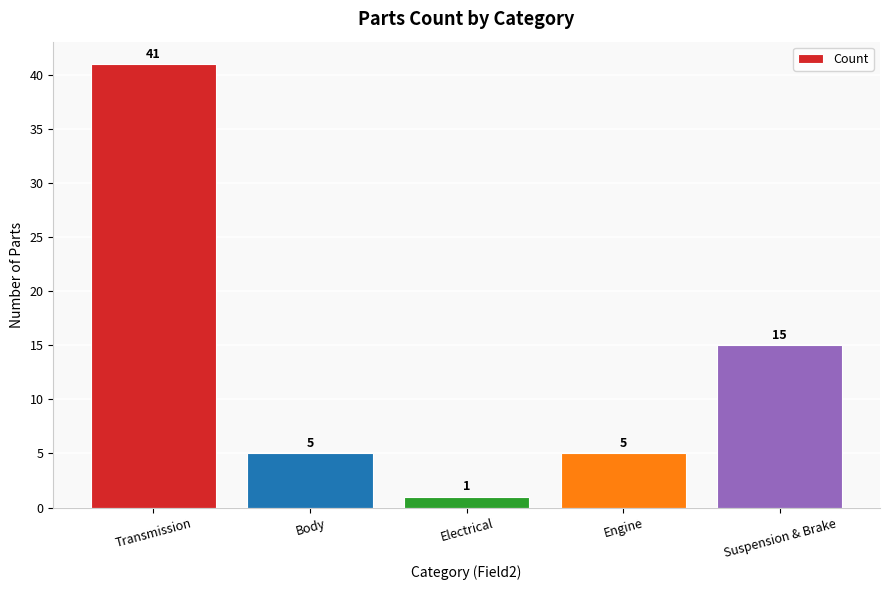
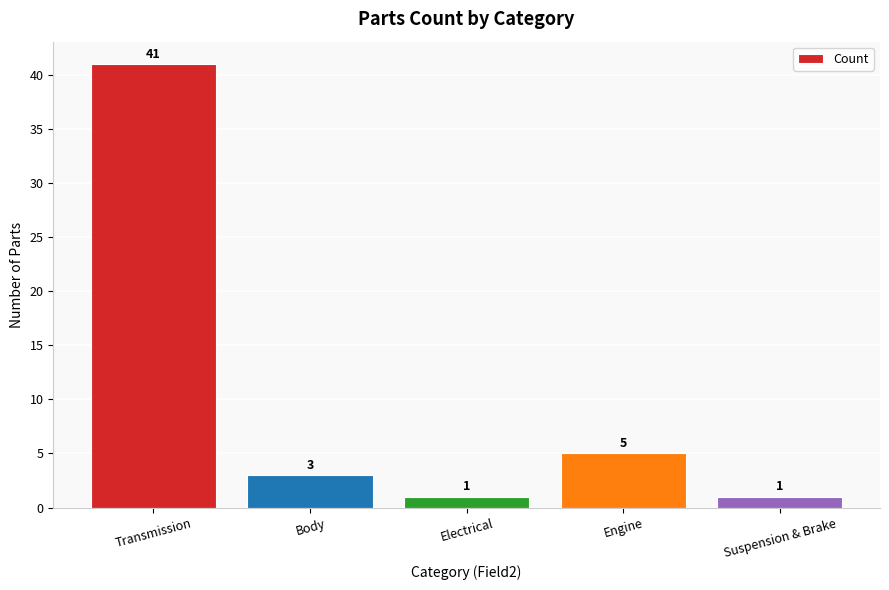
Body: 5 -> 3
Suspension & Brake: 15 -> 1
